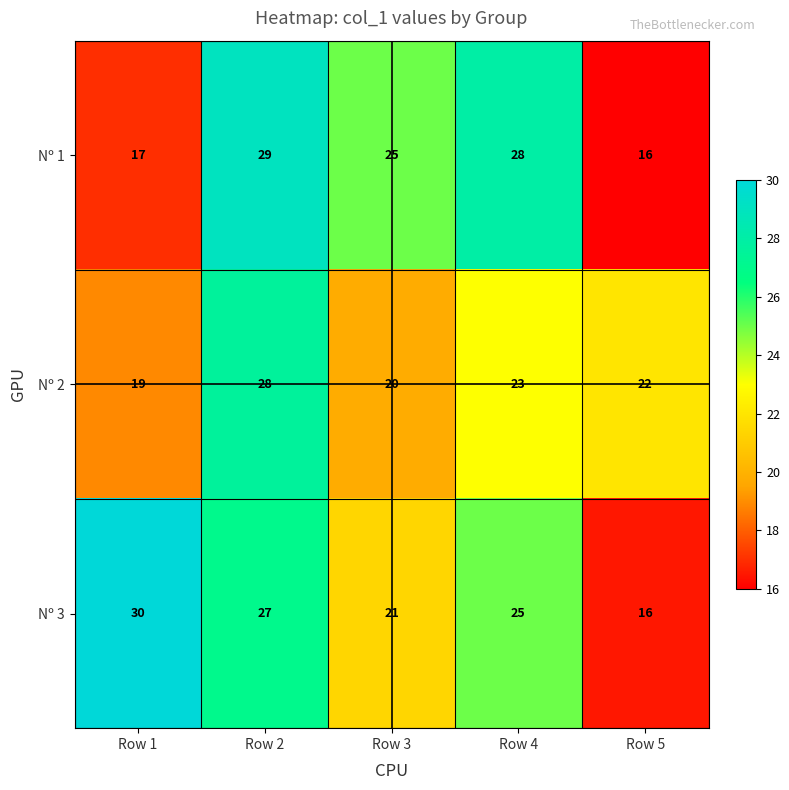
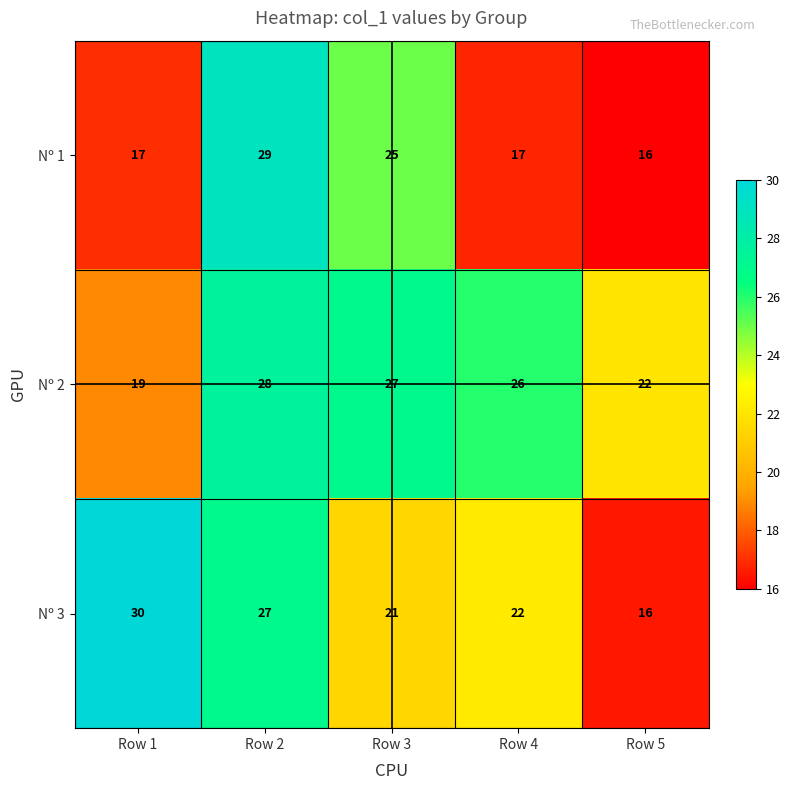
Nº 1, Row 4: 28 -> 17
Nº 2, Row 3: 20 -> 27
Nº 2, Row 4: 23 -> 26
Nº 3, Row 4: 25 -> 22
